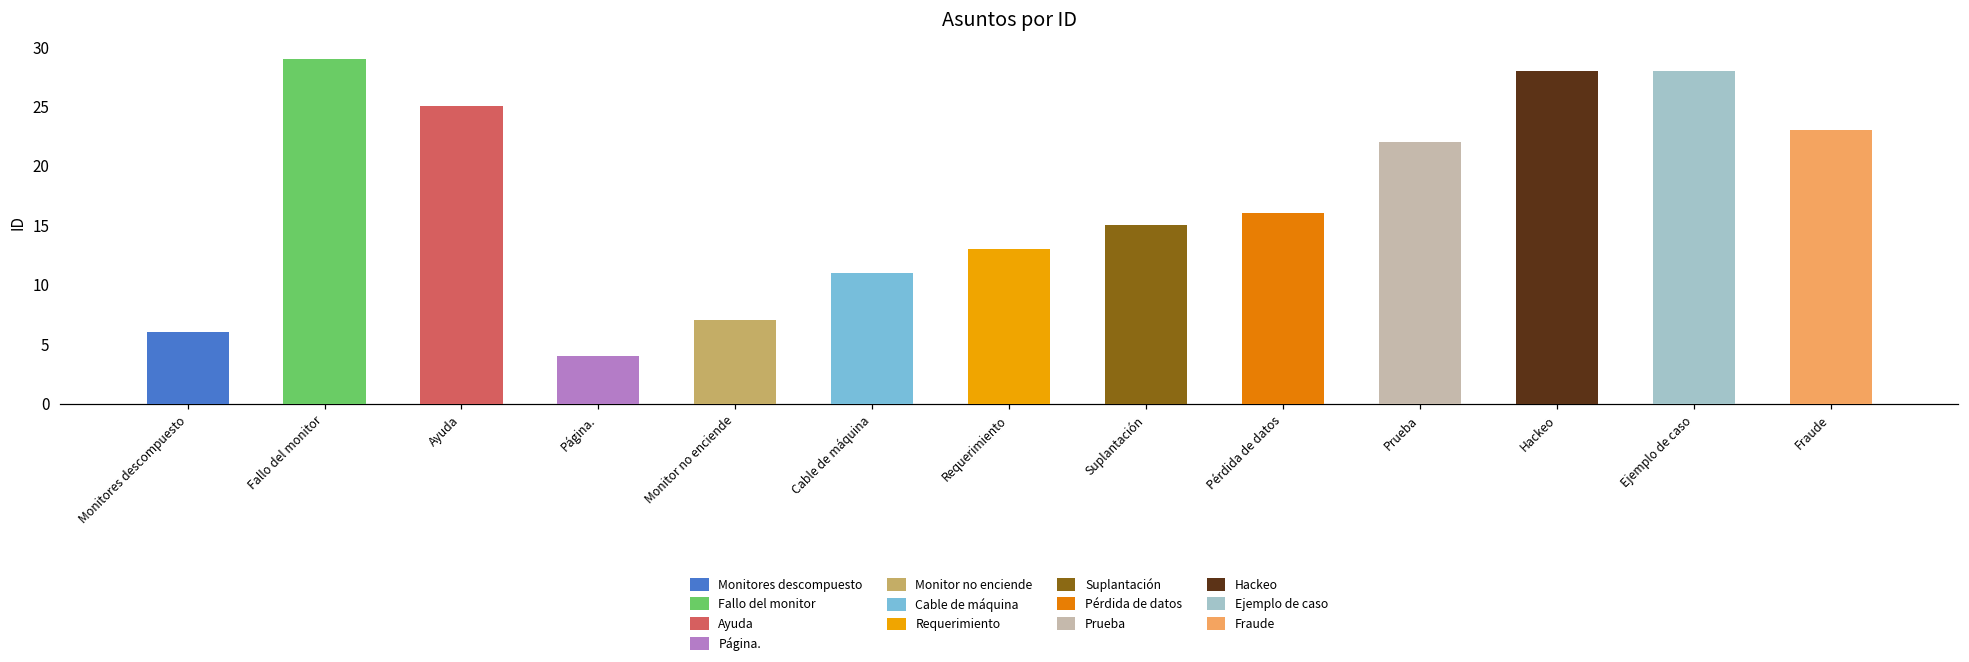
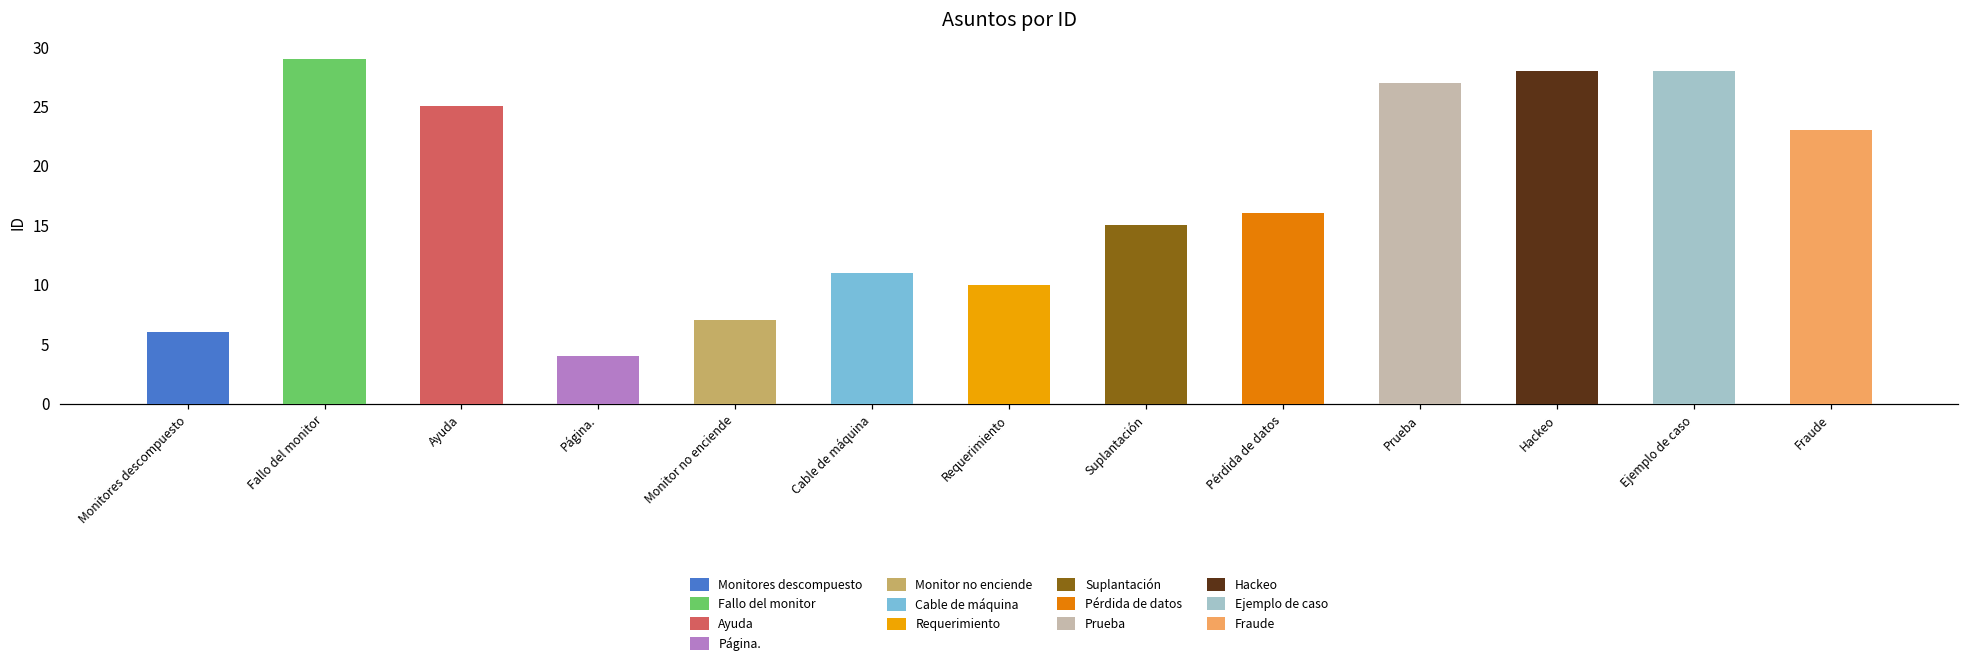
Requerimiento: 13 -> 10
Prueba: 22 -> 27
